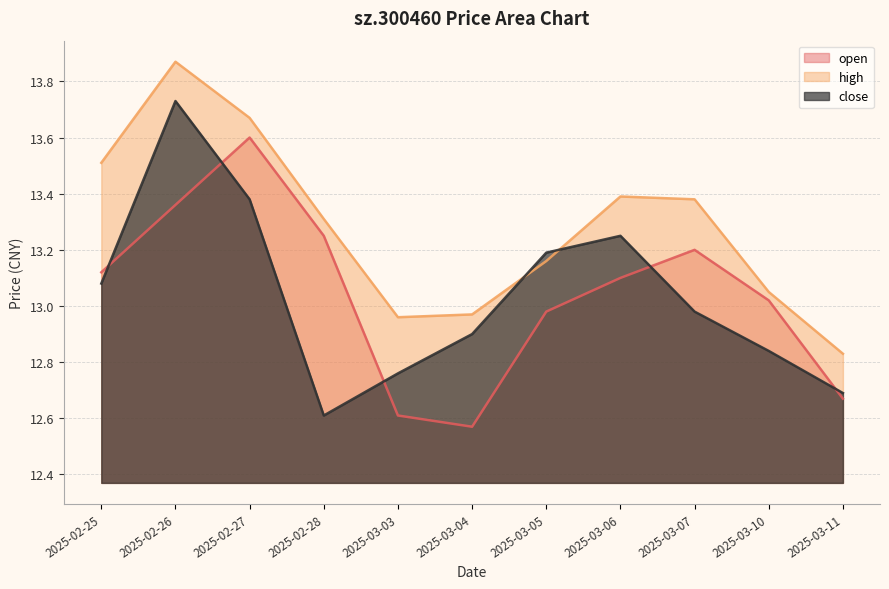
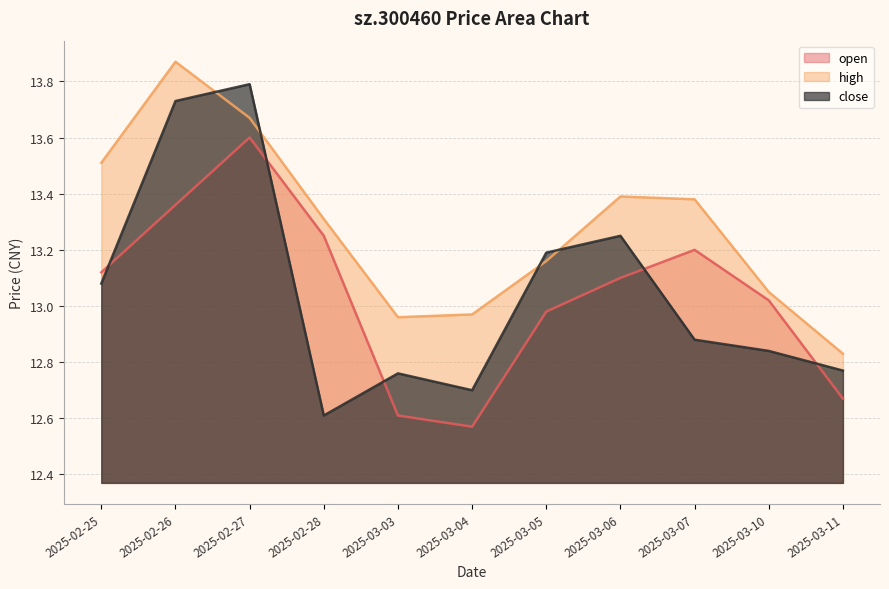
close, 2025-02-27: 13.38 -> 13.79
close, 2025-03-04: 12.9 -> 12.7
close, 2025-03-07: 12.98 -> 12.88
close, 2025-03-11: 12.69 -> 12.77
